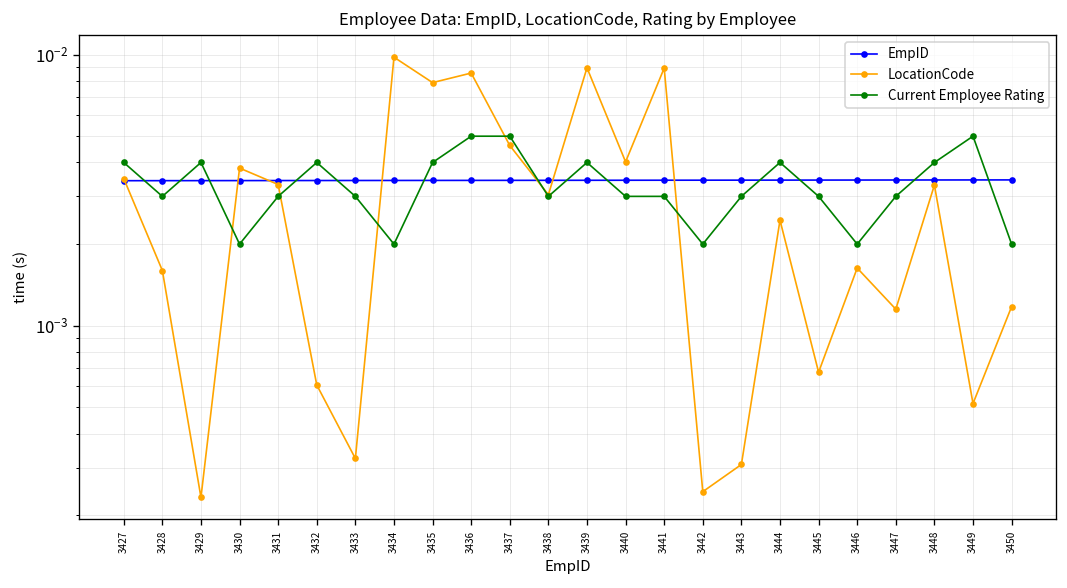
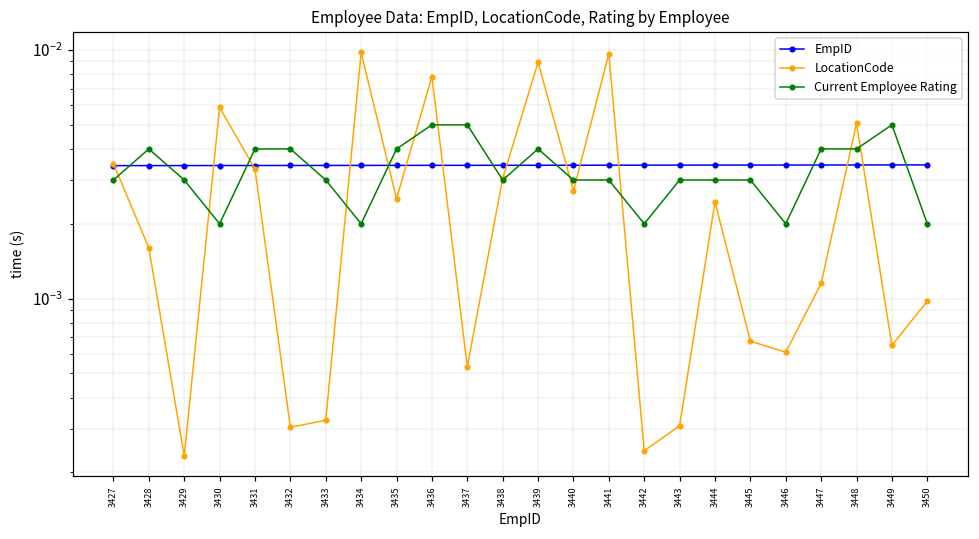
Current Employee Rating, 3427: 0.0040 -> 0.0030
Current Employee Rating, 3428: 0.0030 -> 0.0040
Current Employee Rating, 3429: 0.0040 -> 0.0030
LocationCode, 3430: 0.0038 -> 0.0059
Current Employee Rating, 3431: 0.0030 -> 0.0040
LocationCode, 3432: 0.00061 -> 0.00030
LocationCode, 3435: 0.0079 -> 0.0025
LocationCode, 3436: 0.0085 -> 0.0078
LocationCode, 3437: 0.0046 -> 0.00053
LocationCode, 3440: 0.0040 -> 0.0027
LocationCode, 3441: 0.0089 -> 0.0097
Current Employee Rating, 3444: 0.0040 -> 0.0030
LocationCode, 3446: 0.0016 -> 0.00061
Current Employee Rating, 3447: 0.0030 -> 0.0040
LocationCode, 3448: 0.0033 -> 0.0051
LocationCode, 3449: 0.00052 -> 0.00065
LocationCode, 3450: 0.0012 -> 0.00098
